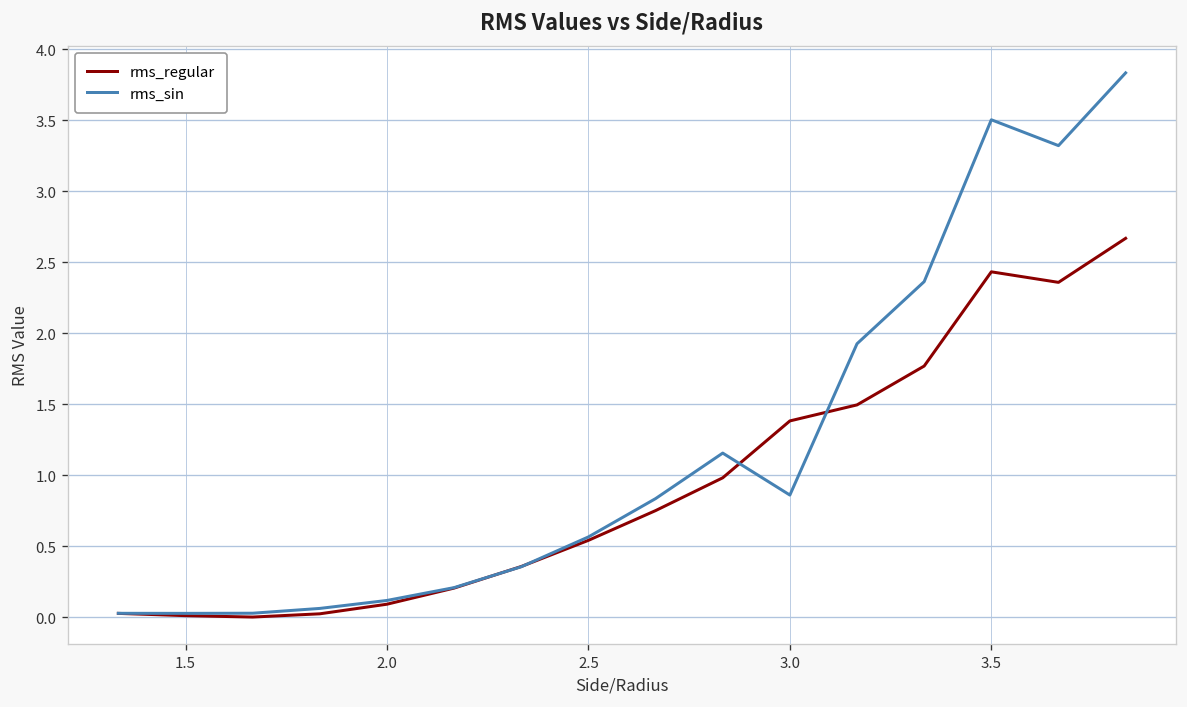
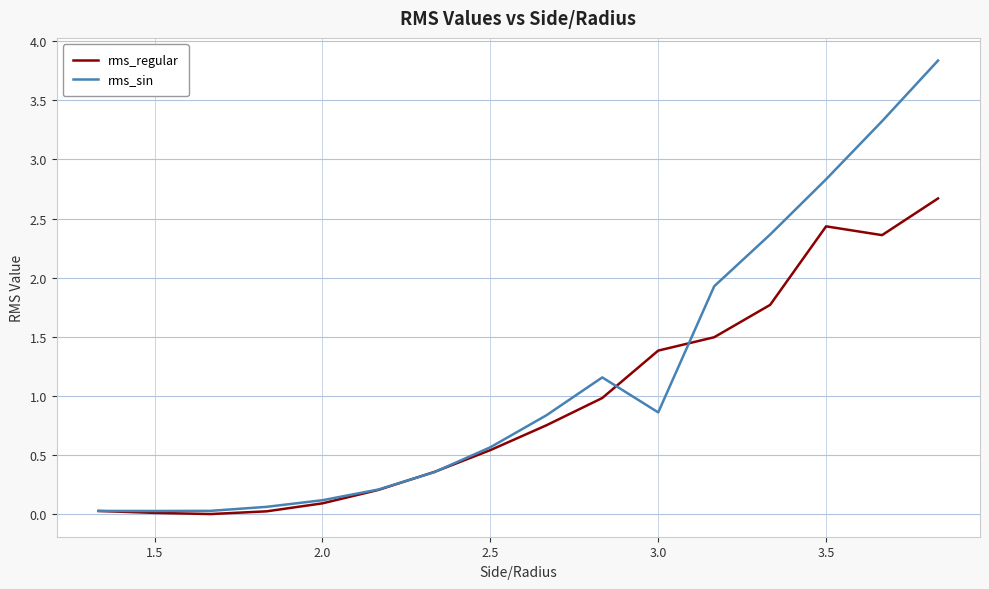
rms_sin, 3.5: 3.50 -> 2.83
